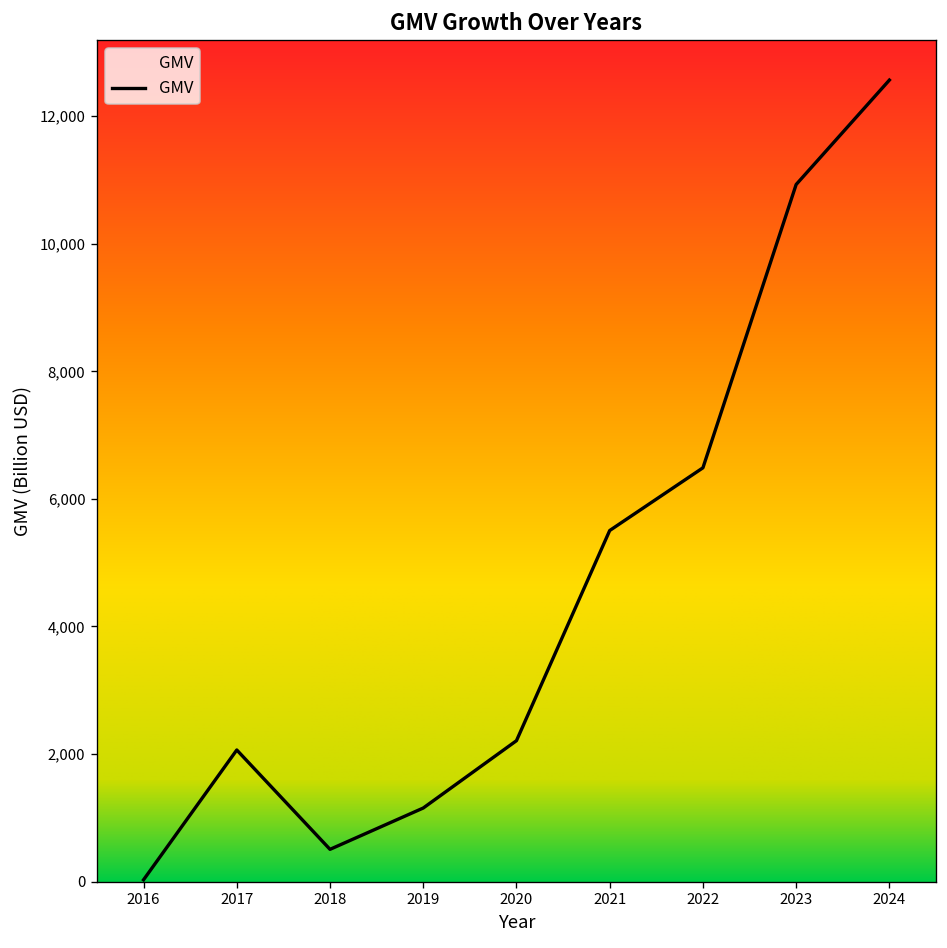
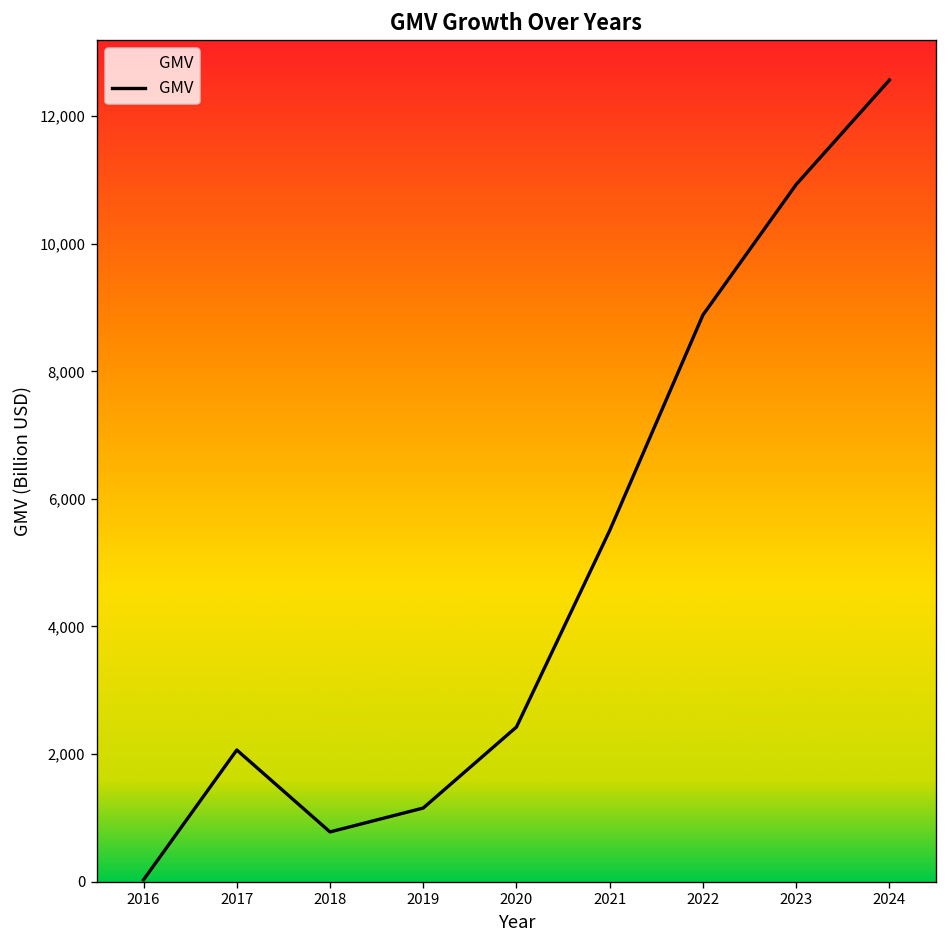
2018: 500 -> 800
2020: 2,200 -> 2,400
2022: 6,500 -> 8,900
